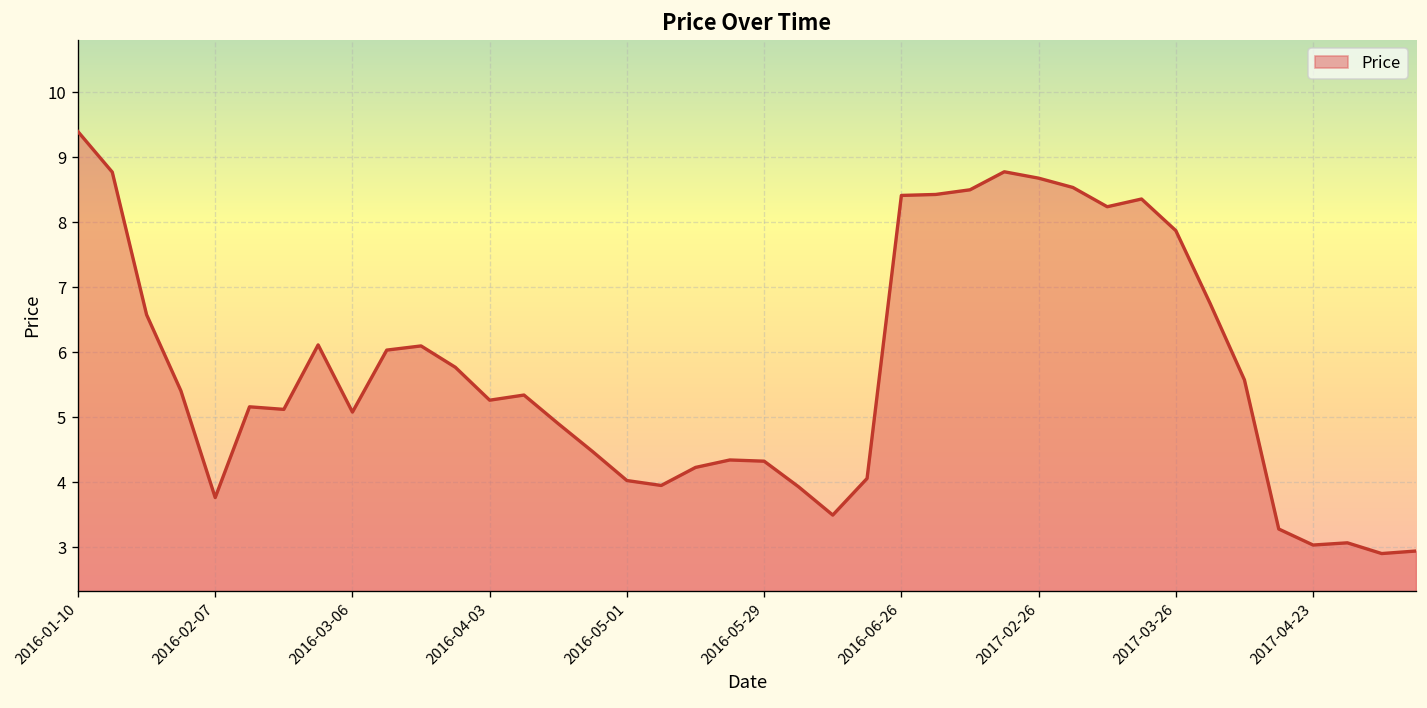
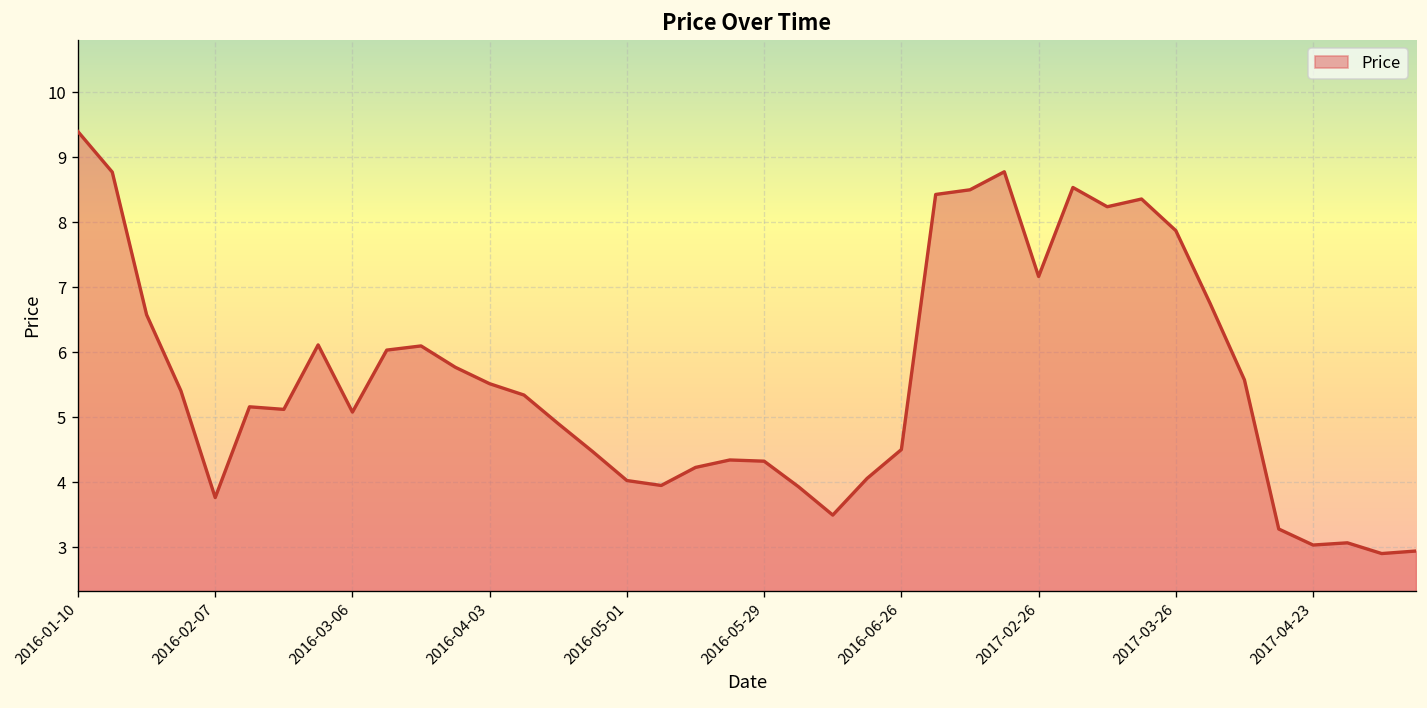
2016-04-03: 5.3 -> 5.5
2016-06-26: 8.4 -> 4.5
2017-02-26: 8.7 -> 7.2
